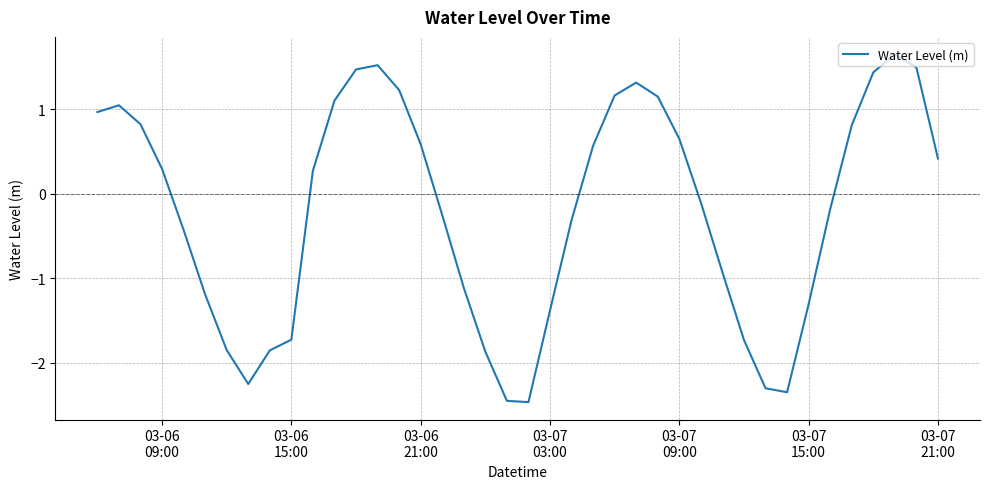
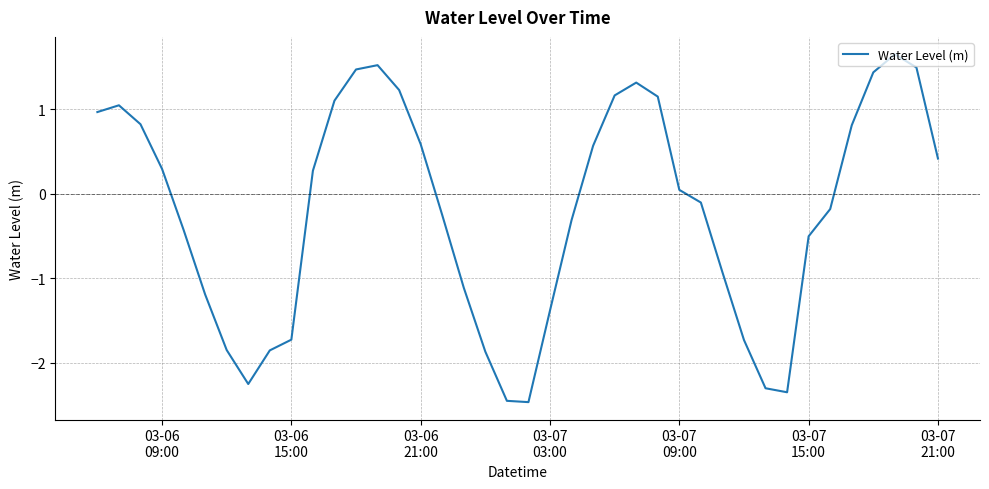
03-07 09:00: 0.6 -> 0.0
03-07 15:00: -1.3 -> -0.5
